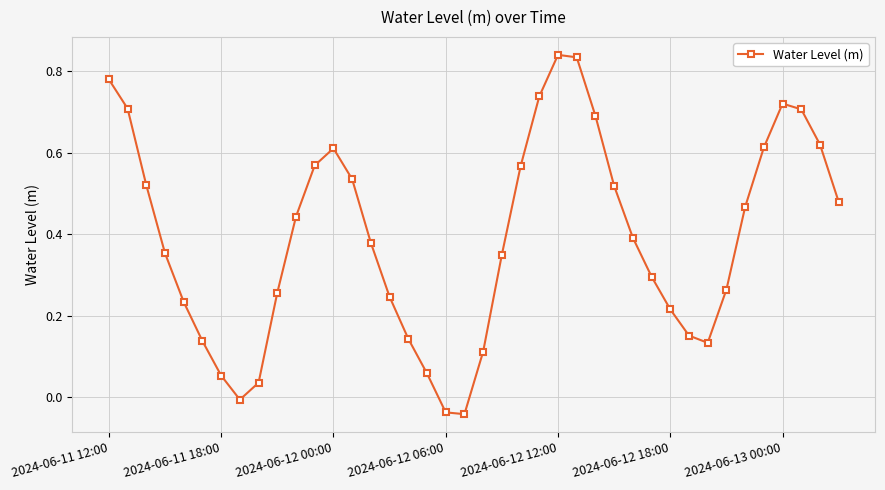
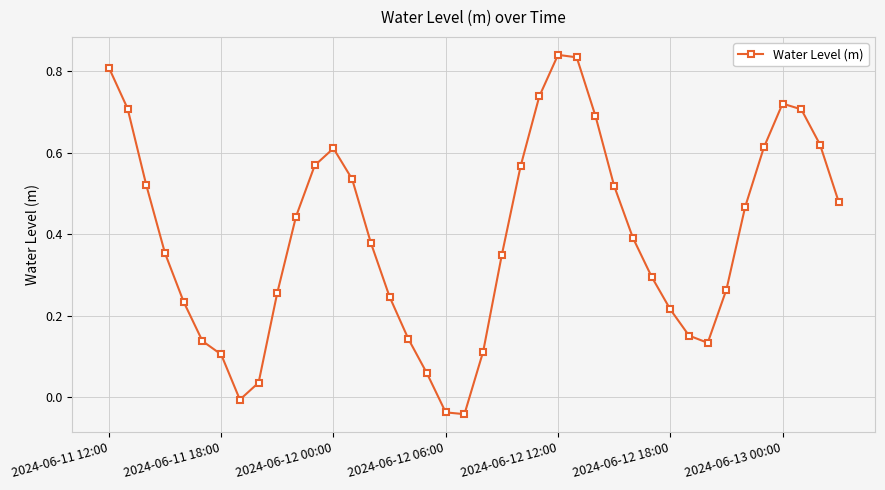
2024-06-11 12:00: 0.78 -> 0.81
2024-06-11 18:00: 0.05 -> 0.11
